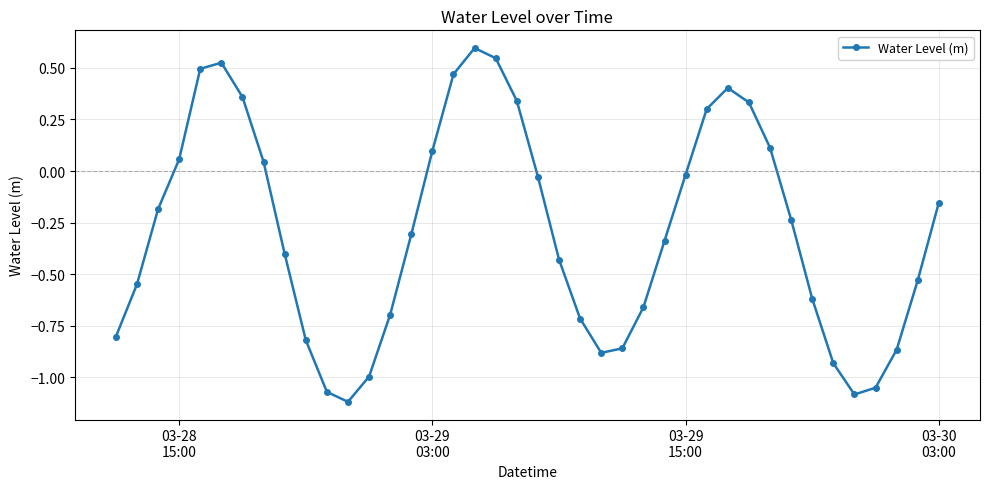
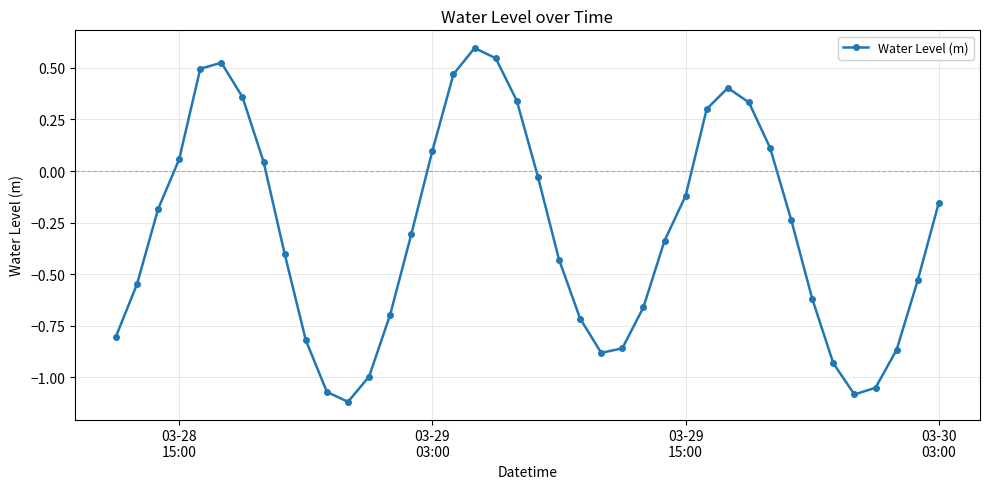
03-29 15:00: -0.02 -> -0.12
